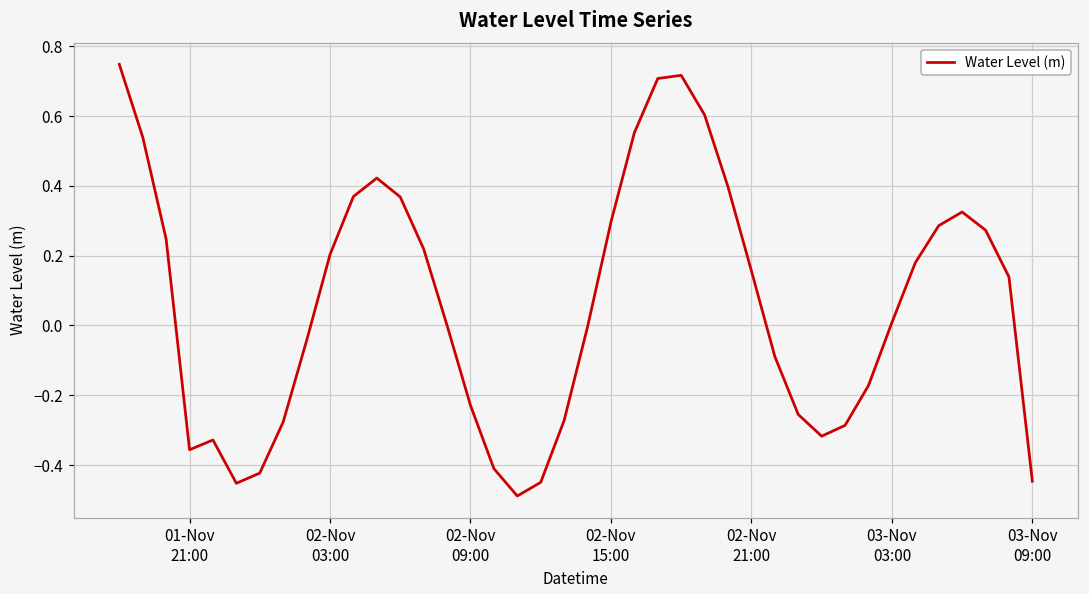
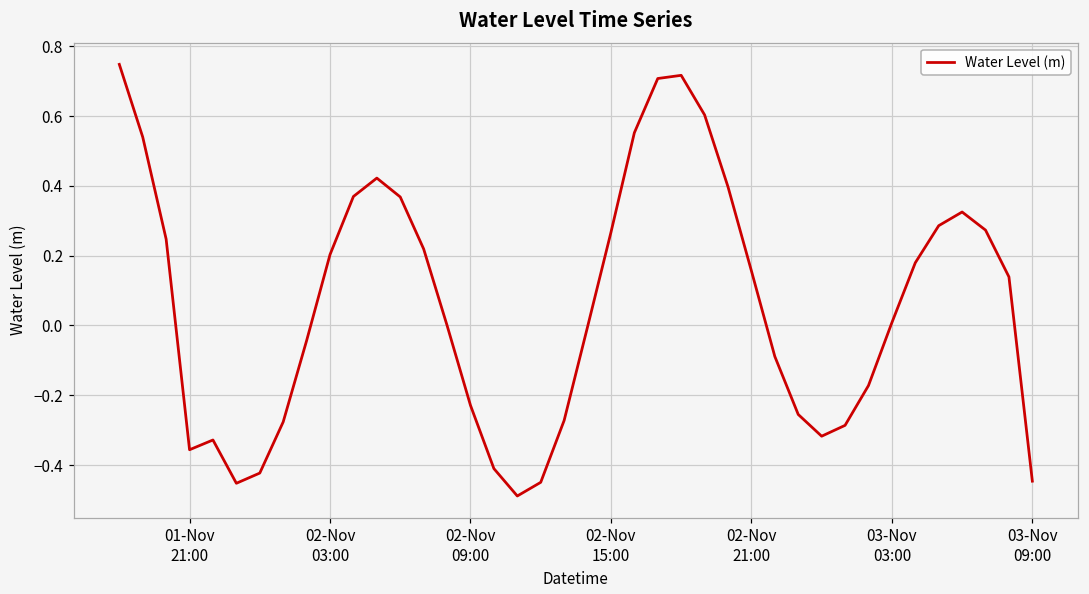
02-Nov 15:00: 0.30 -> 0.27
